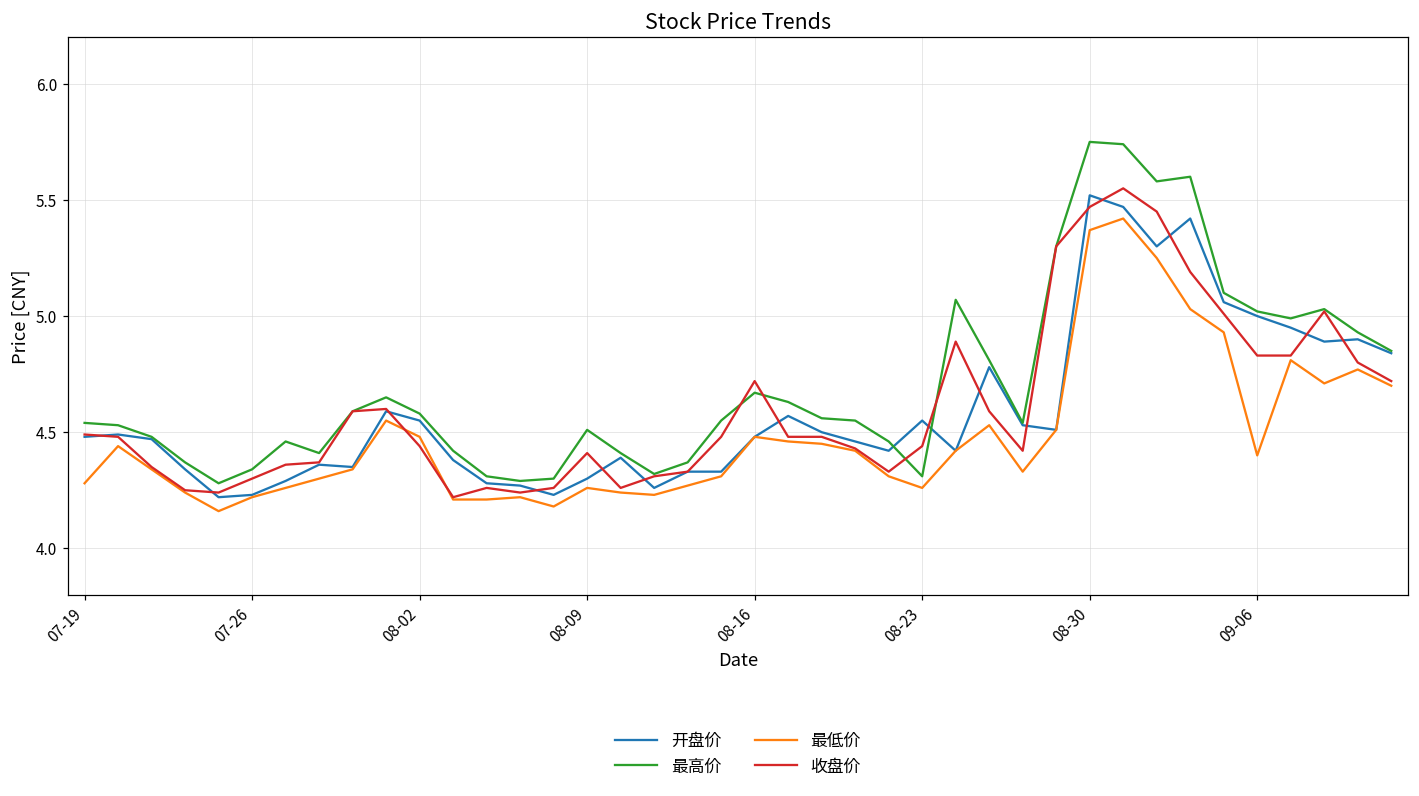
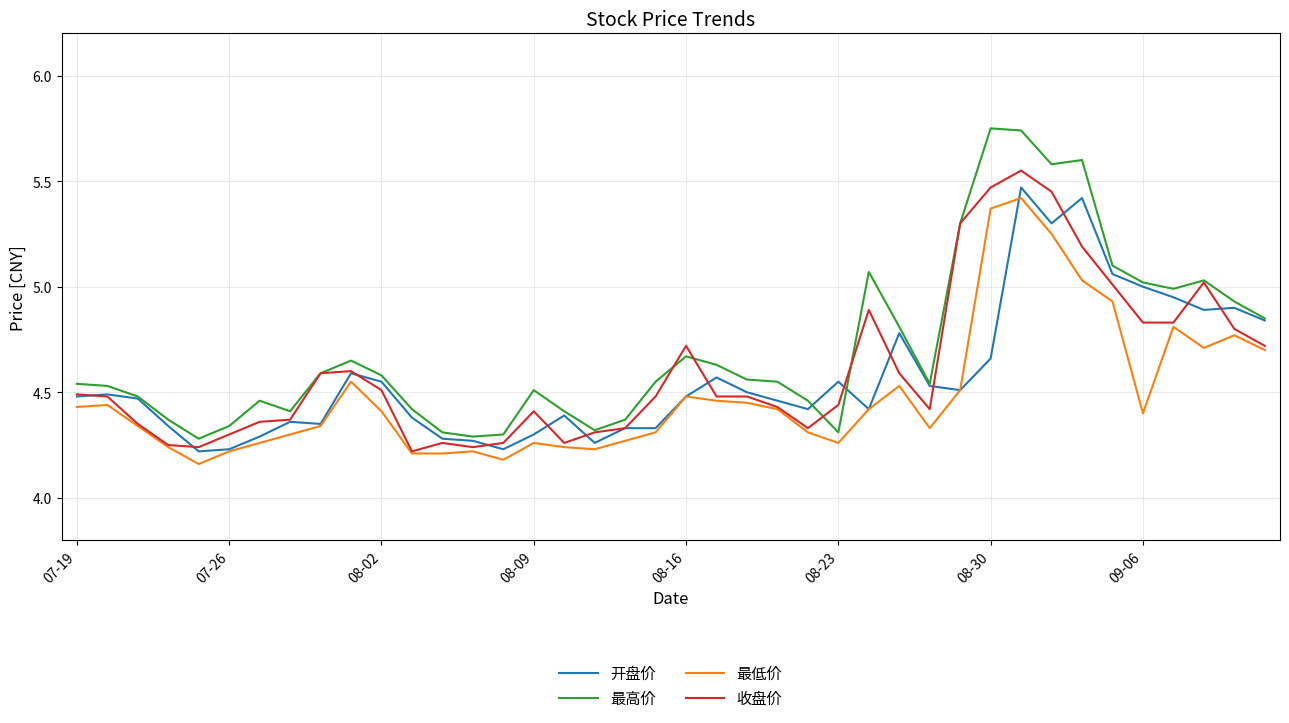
最低价, 07-19: 4.28 -> 4.43
最低价, 08-02: 4.48 -> 4.41
收盘价, 08-02: 4.44 -> 4.51
开盘价, 08-30: 5.52 -> 4.66
